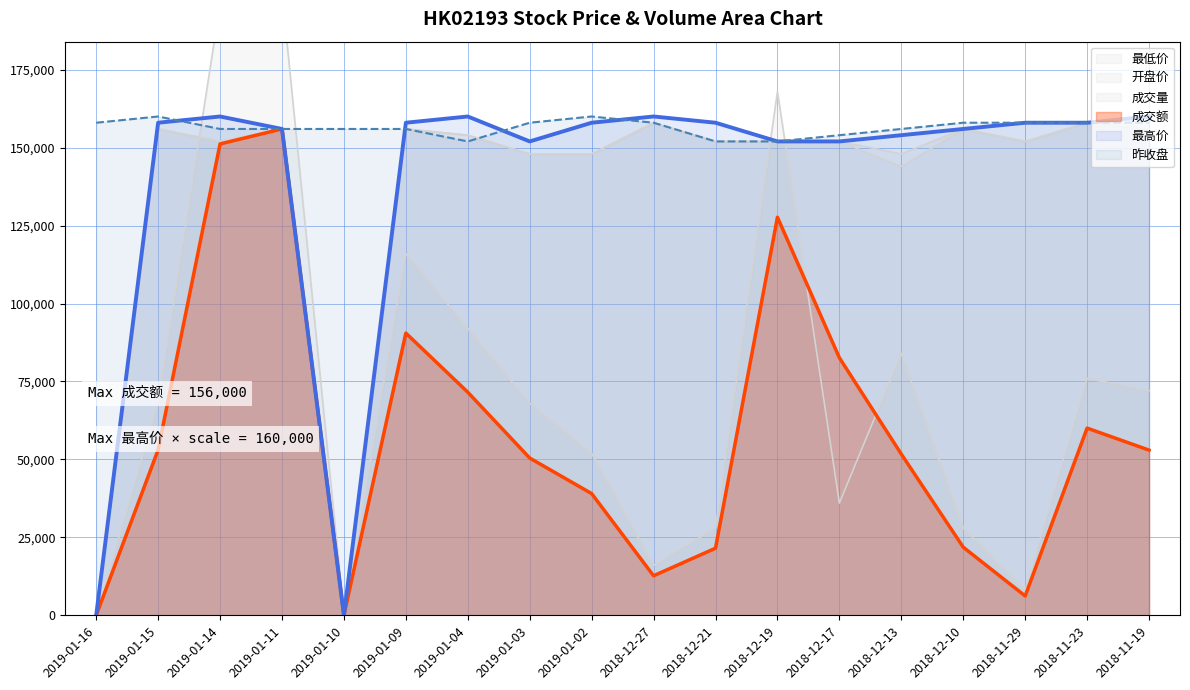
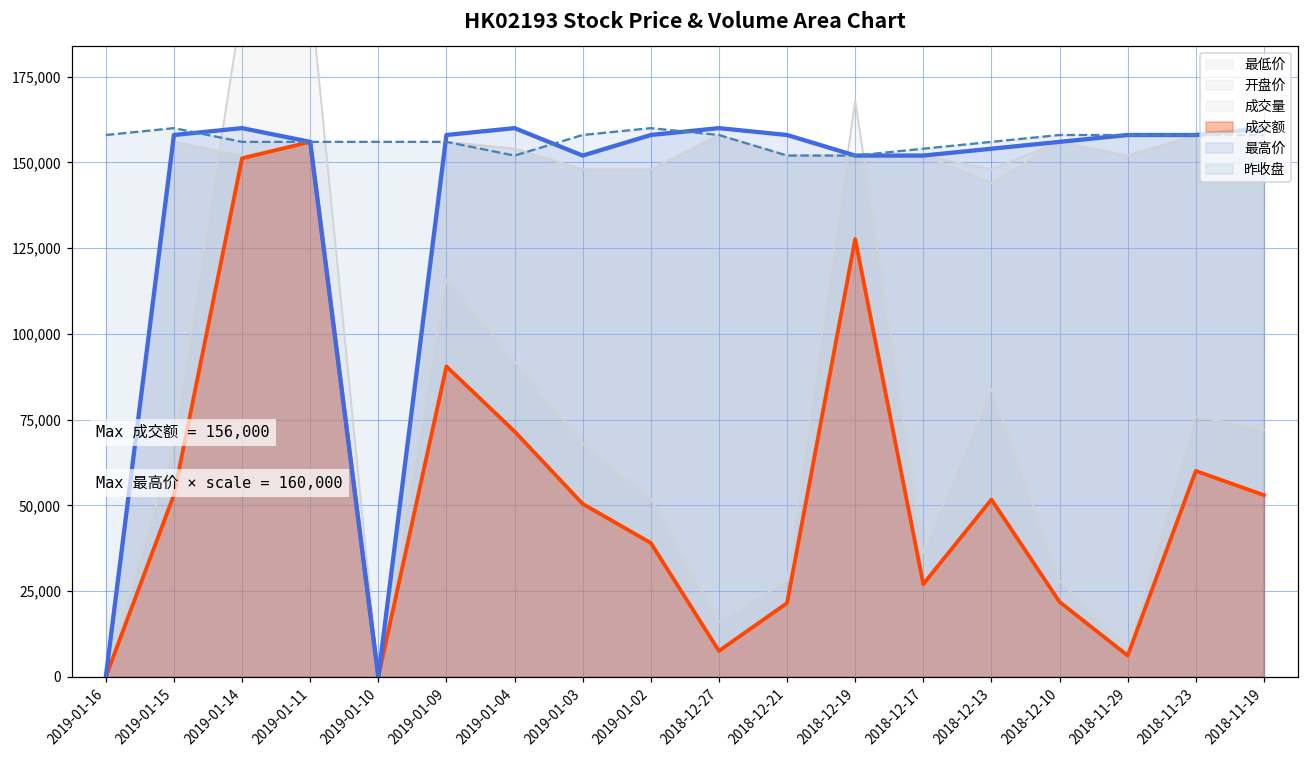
成交额, 2018-12-27: 13,000 -> 8,000
成交额, 2018-12-17: 83,000 -> 27,000
